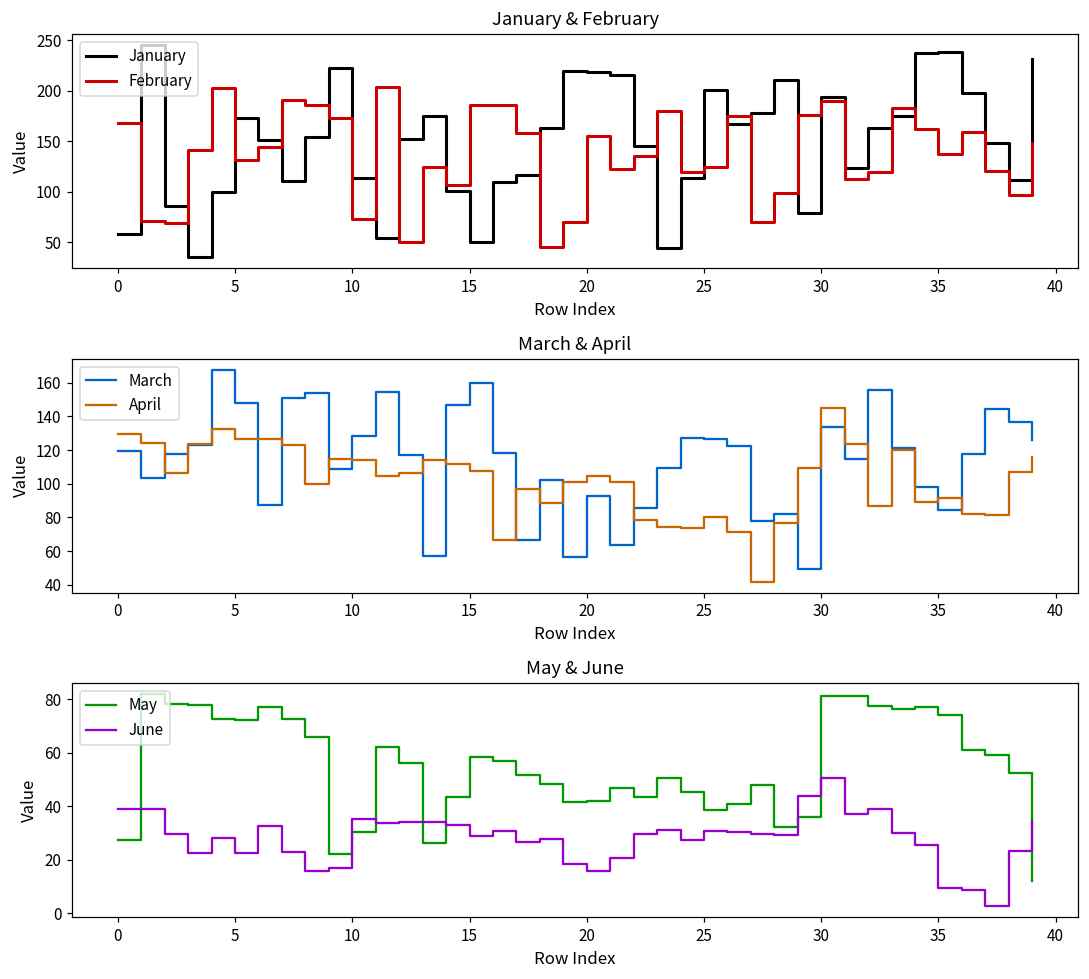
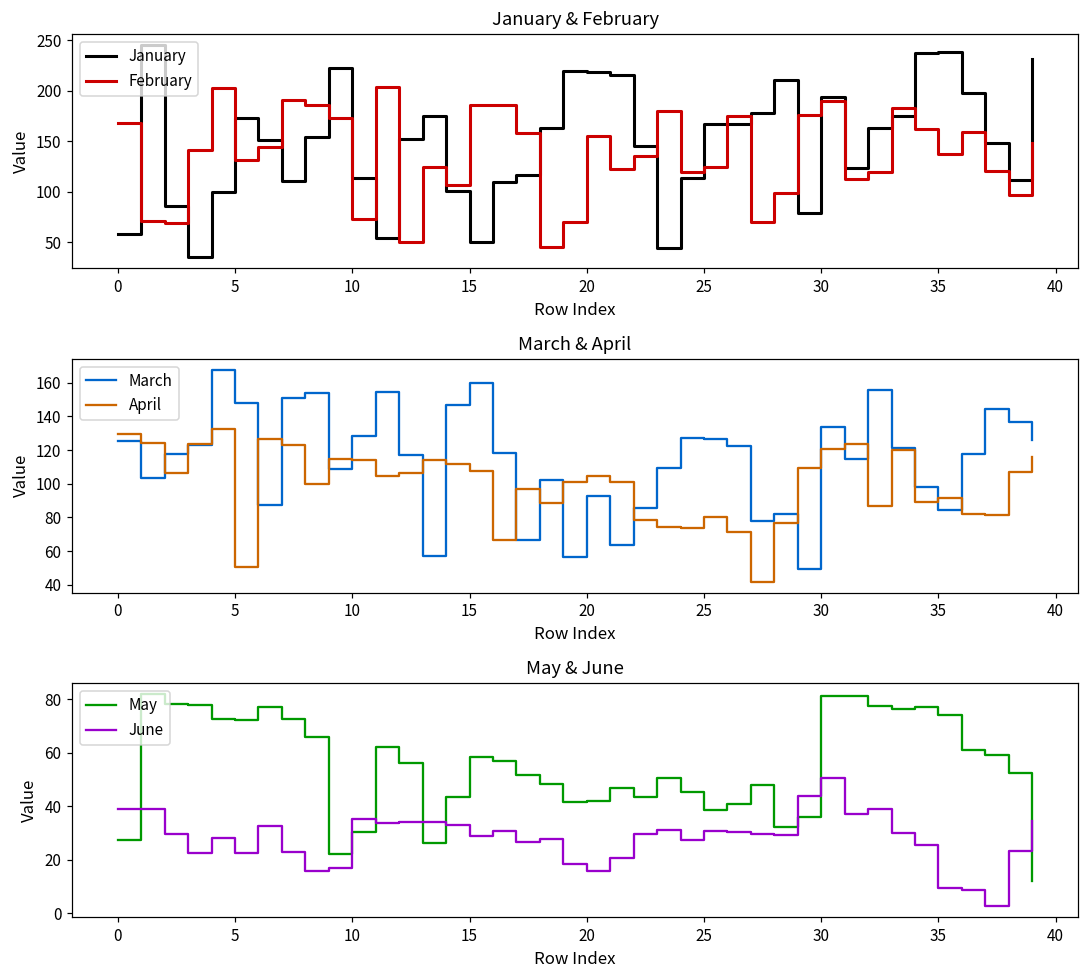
January & February, January, 25: 200 -> 170
March & April, March, 0: 119 -> 126
March & April, April, 5: 127 -> 50
March & April, April, 30: 145 -> 121
